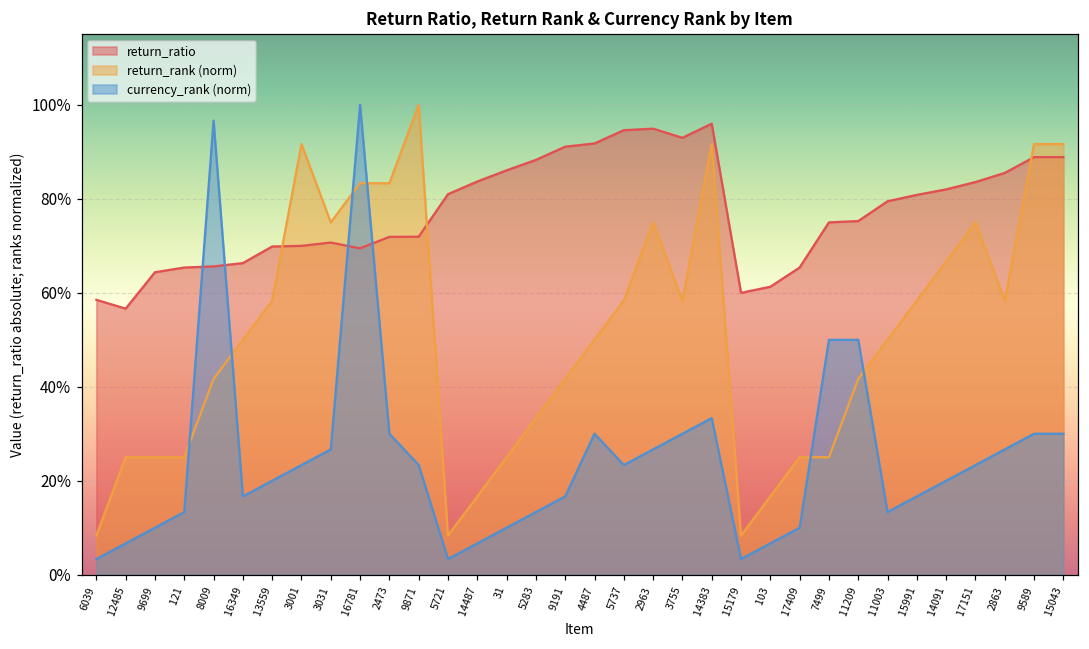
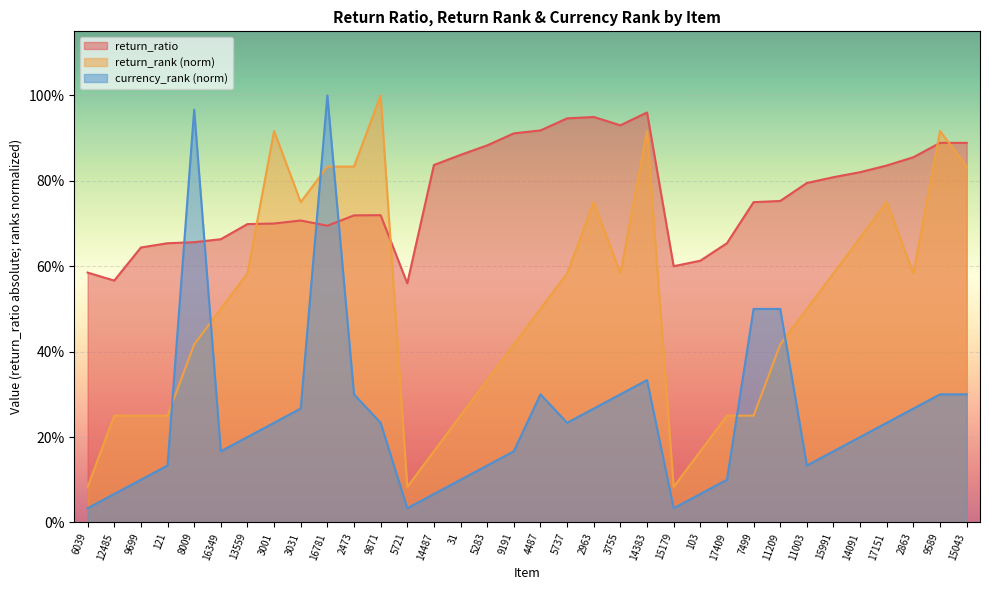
return_ratio, 5721: 81% -> 56%
return_rank (norm), 15043: 92% -> 83%
